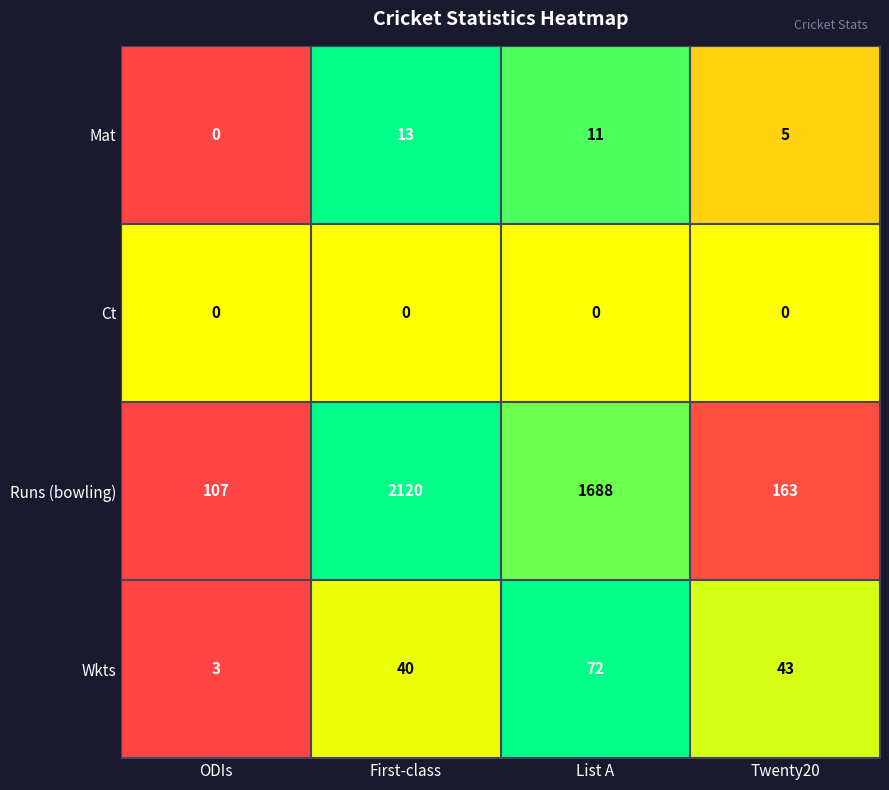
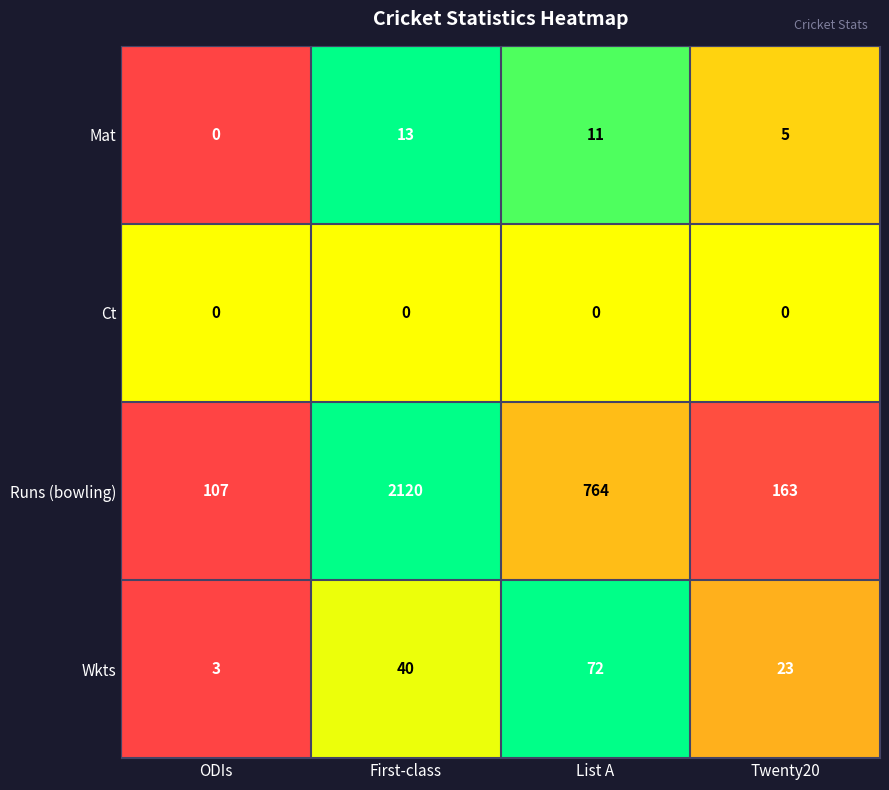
Runs (bowling), List A: 1688 -> 764
Wkts, Twenty20: 43 -> 23
